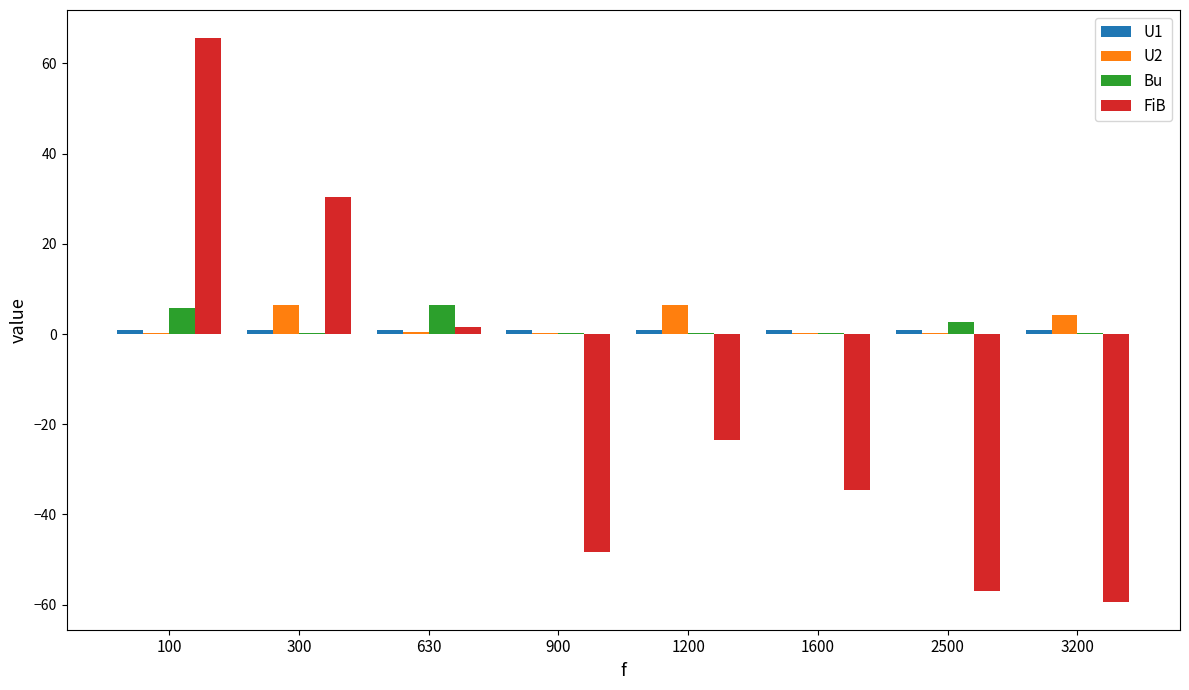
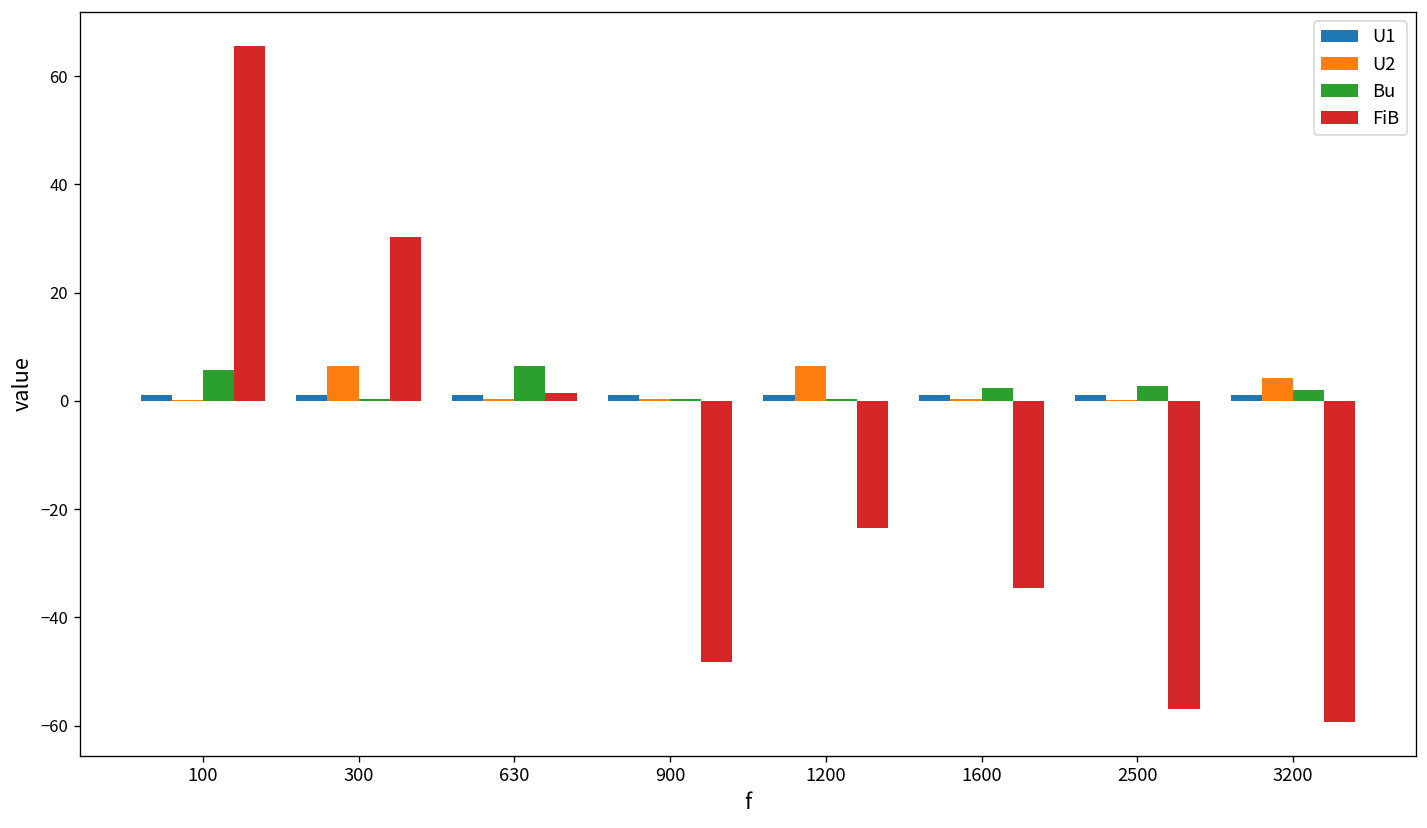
Bu, 1600: 0 -> 2
Bu, 3200: 0 -> 2
